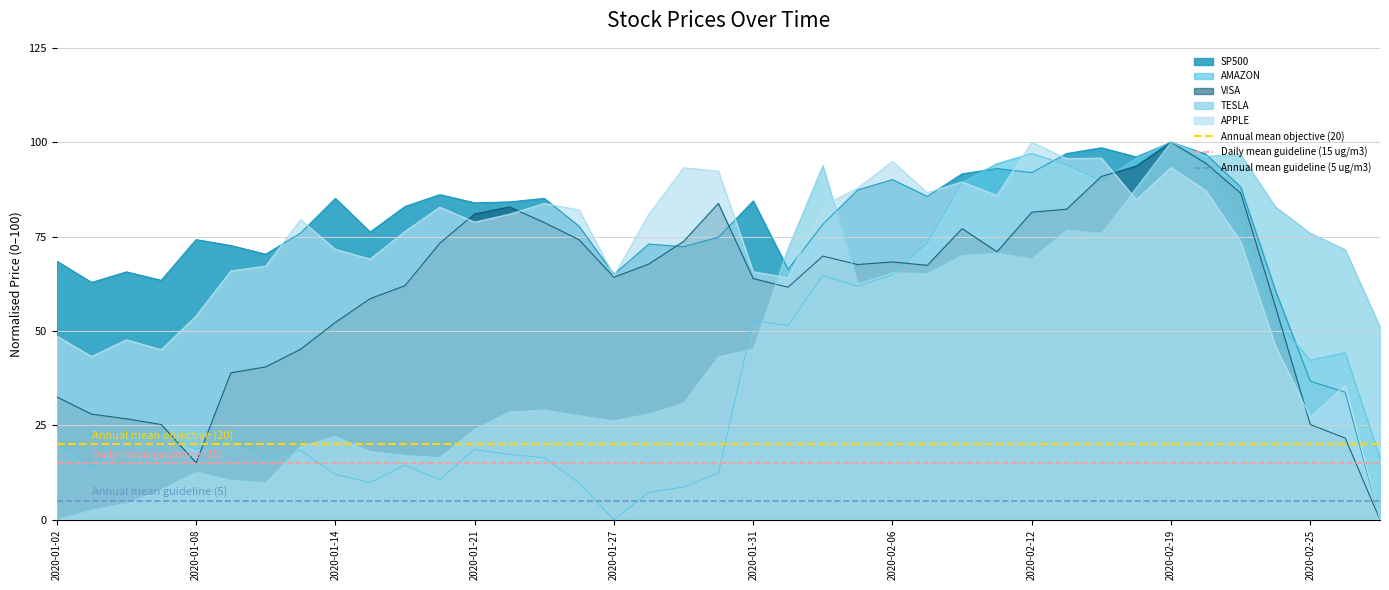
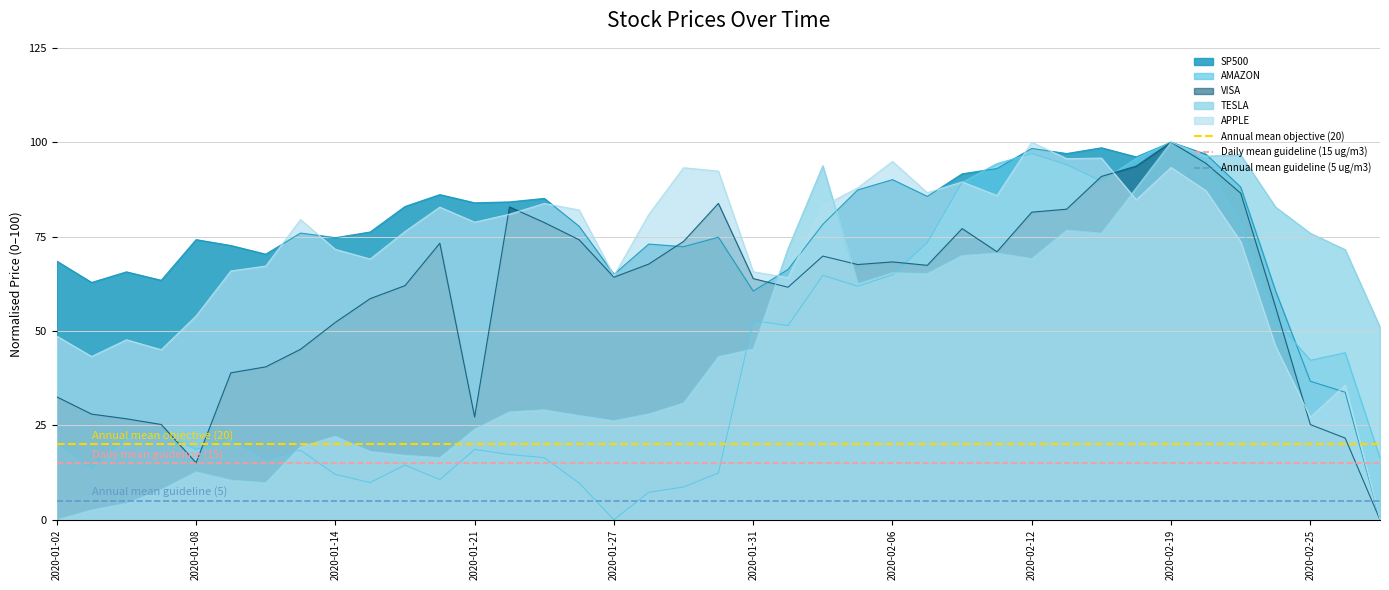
SP500, 2020-01-14: 85 -> 75
VISA, 2020-01-21: 81 -> 27
SP500, 2020-01-31: 84 -> 61
SP500, 2020-02-12: 92 -> 98
